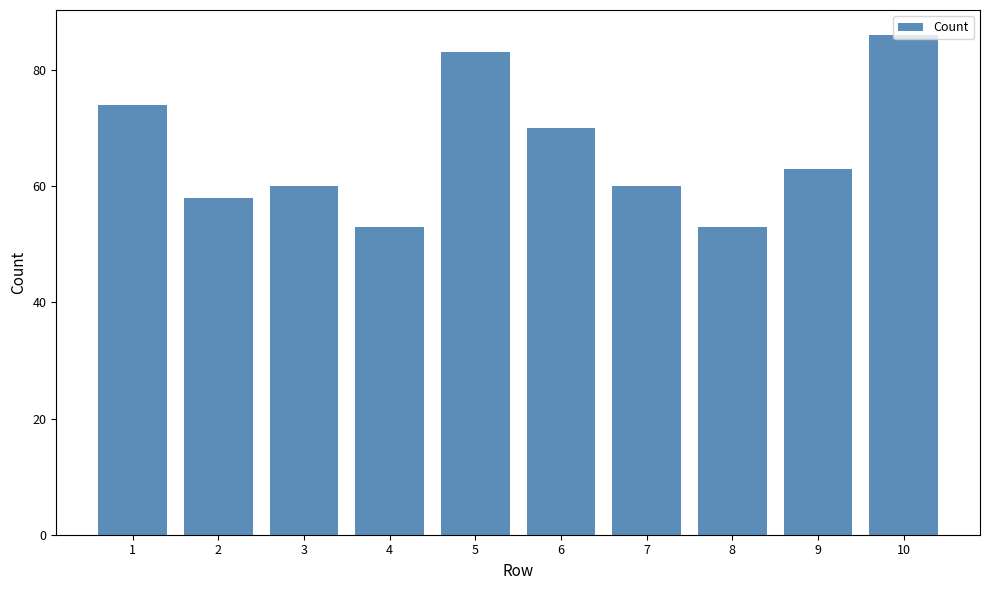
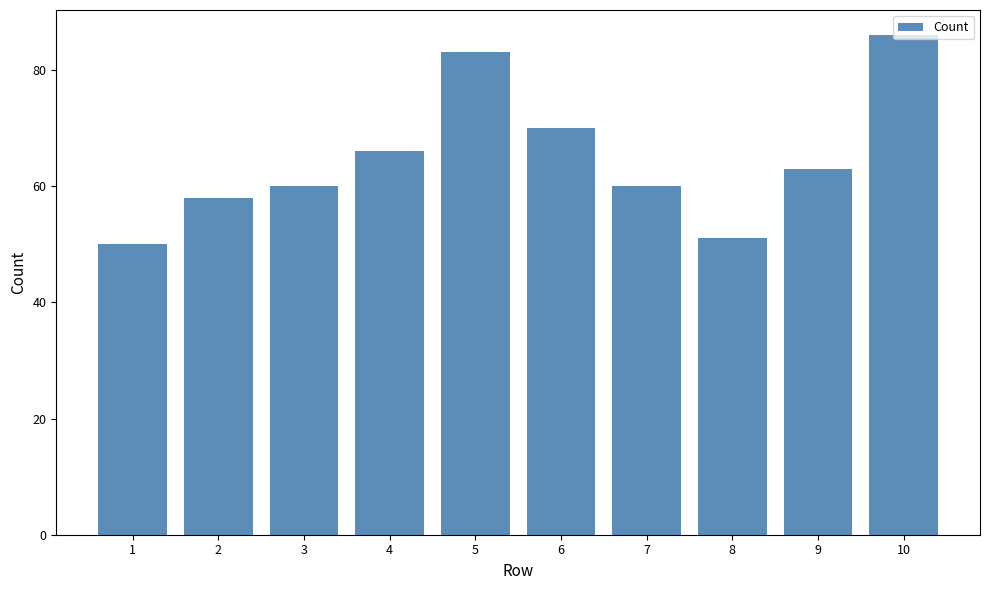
1: 74 -> 50
4: 53 -> 66
8: 53 -> 51
